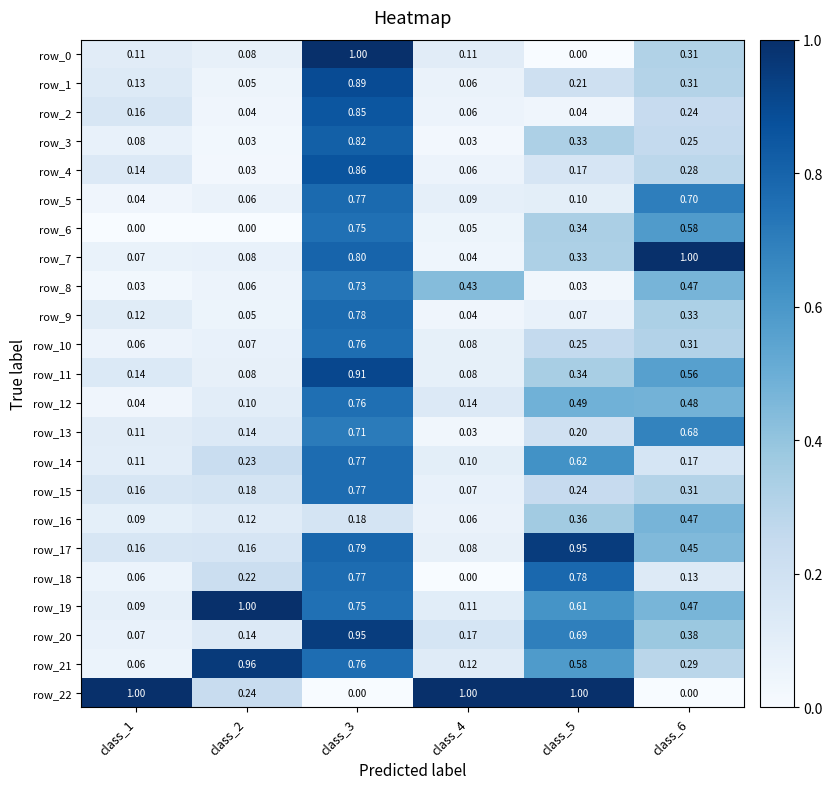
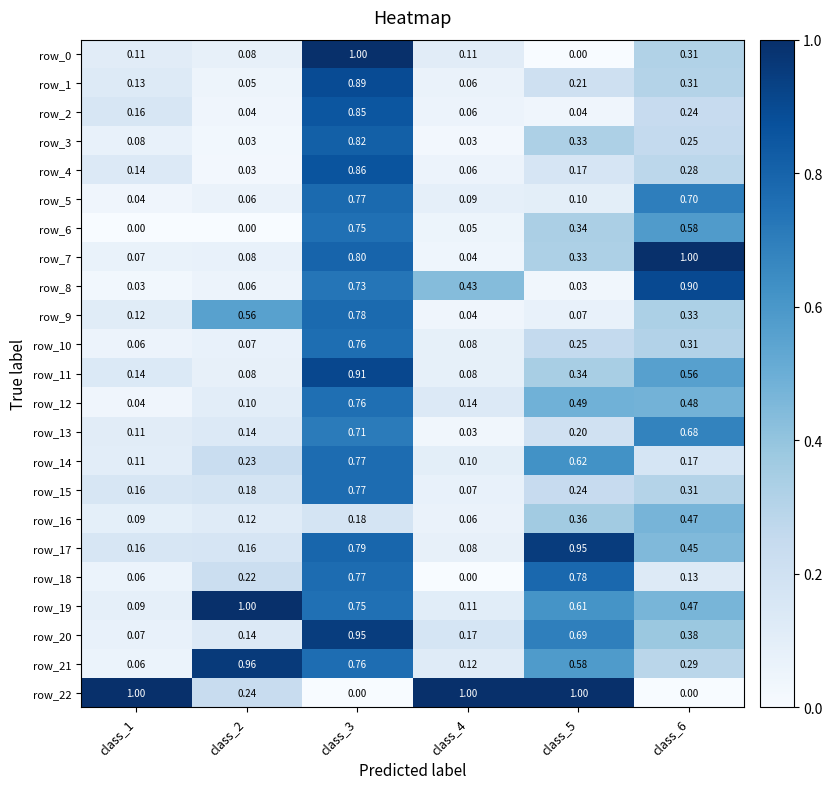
row_8, class_6: 0.47 -> 0.90
row_9, class_2: 0.05 -> 0.56
